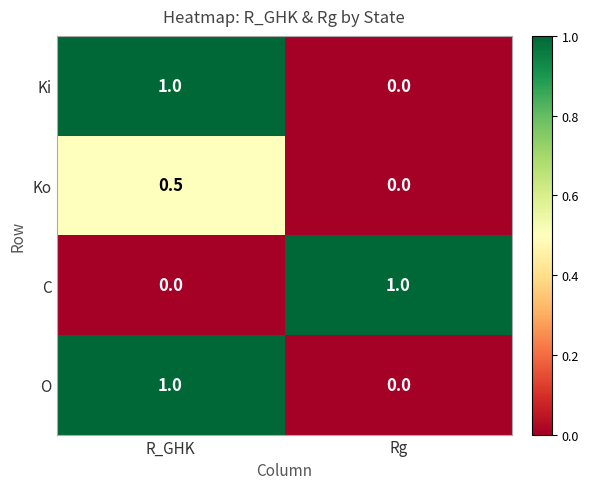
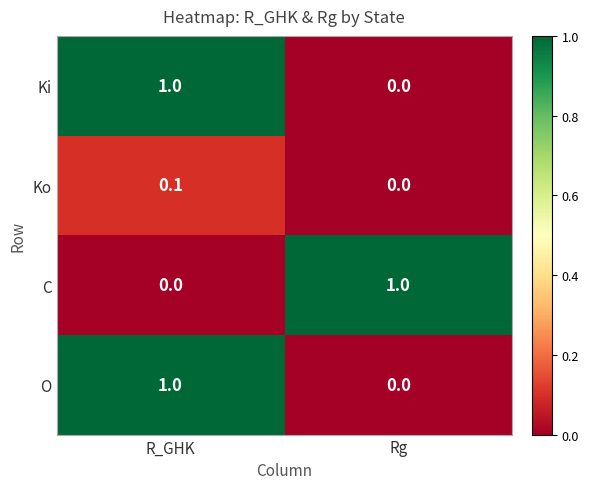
Ko, R_GHK: 0.5 -> 0.1
